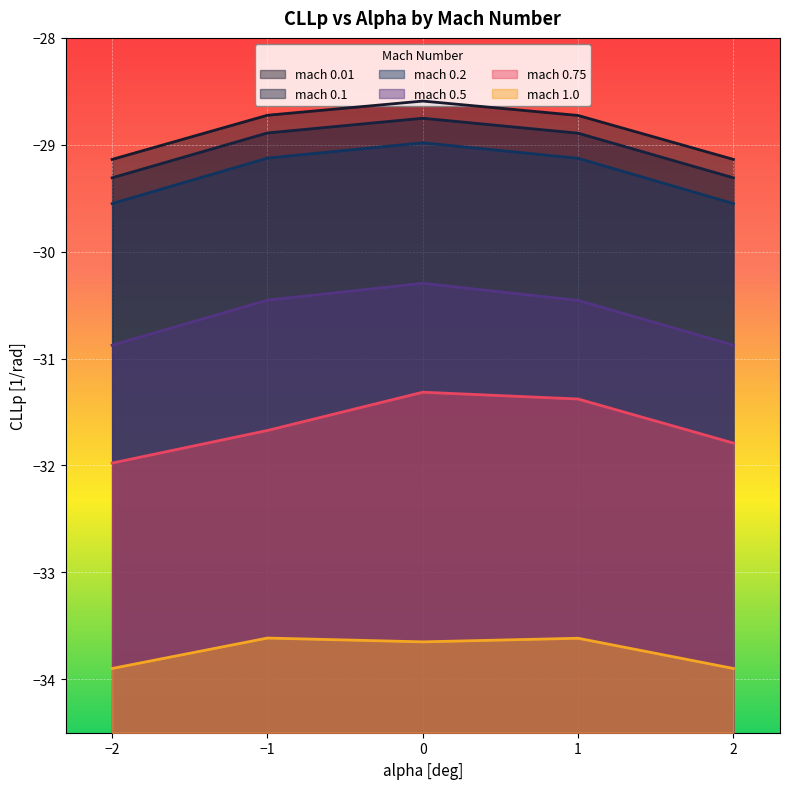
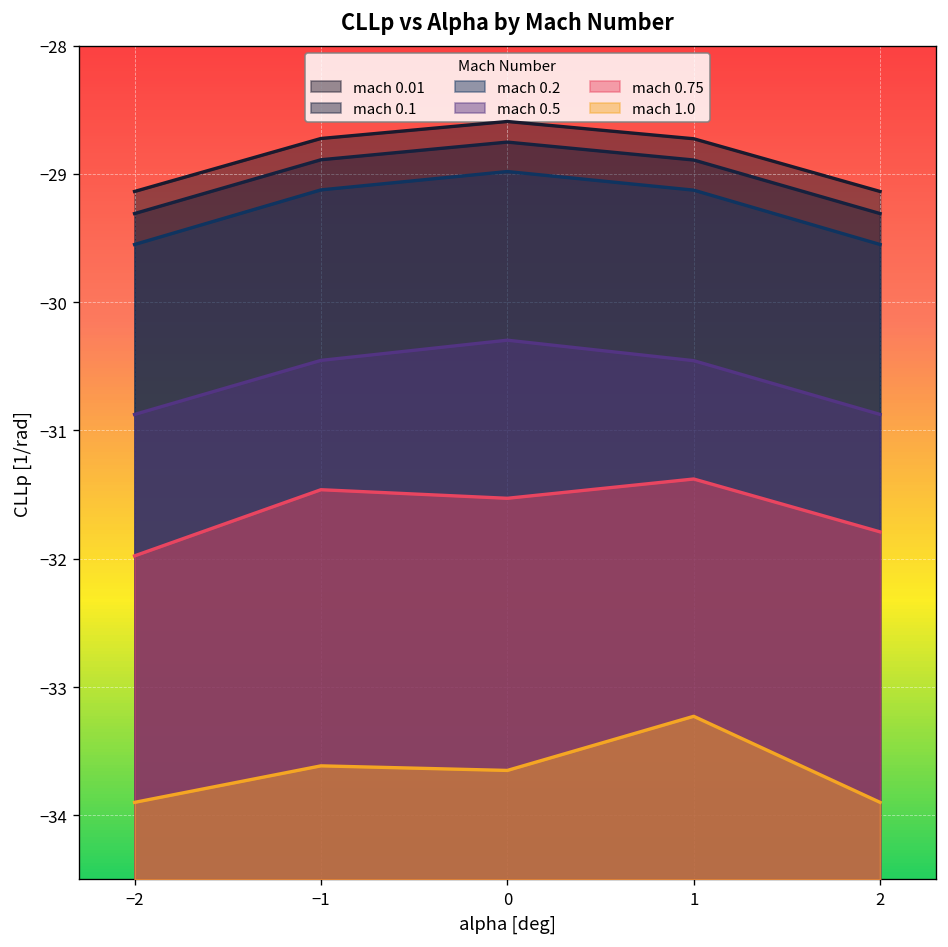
mach 0.75, −1: -31.67 -> -31.46
mach 0.75, 0: -31.31 -> -31.53
mach 1.0, 1: -33.62 -> -33.23
